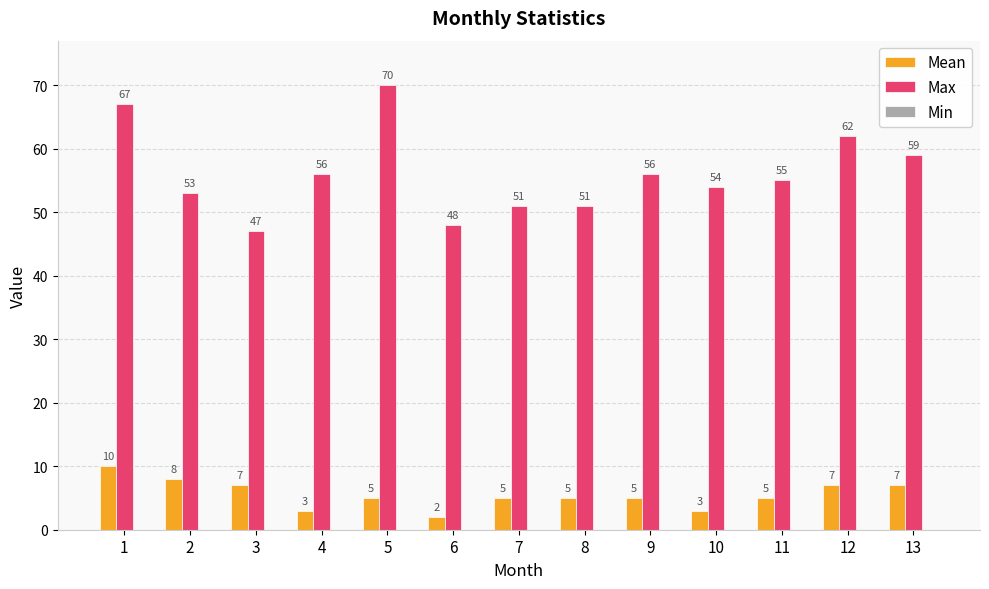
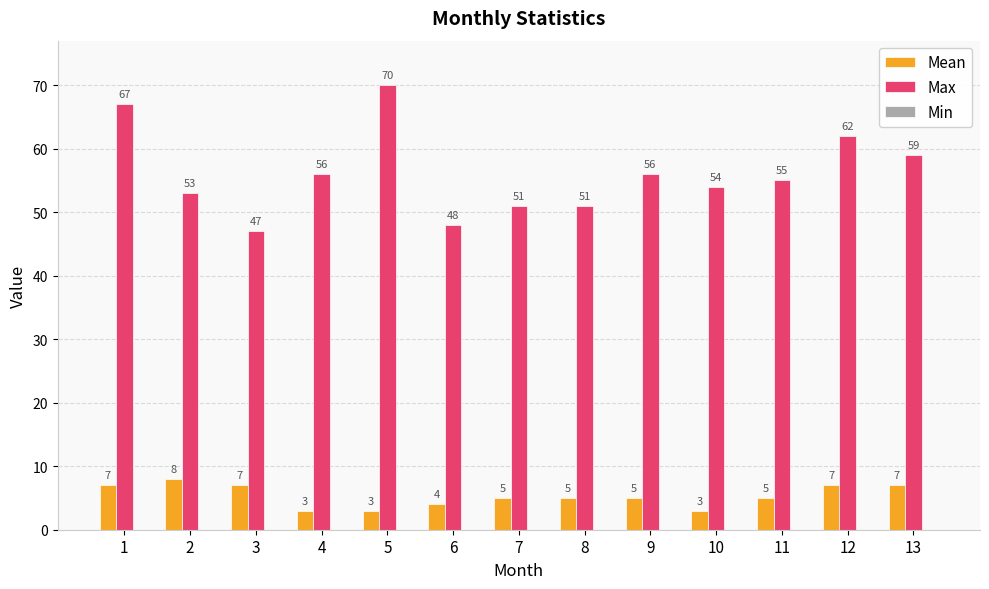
Mean, 1: 10 -> 7
Mean, 5: 5 -> 3
Mean, 6: 2 -> 4
